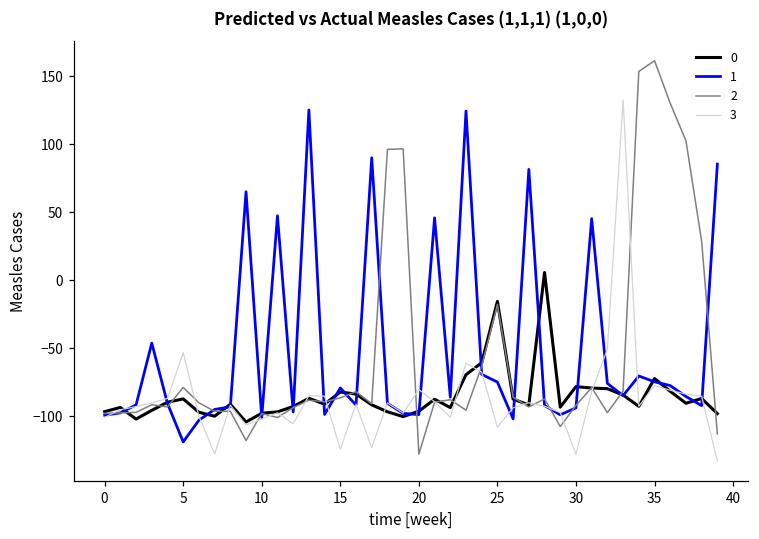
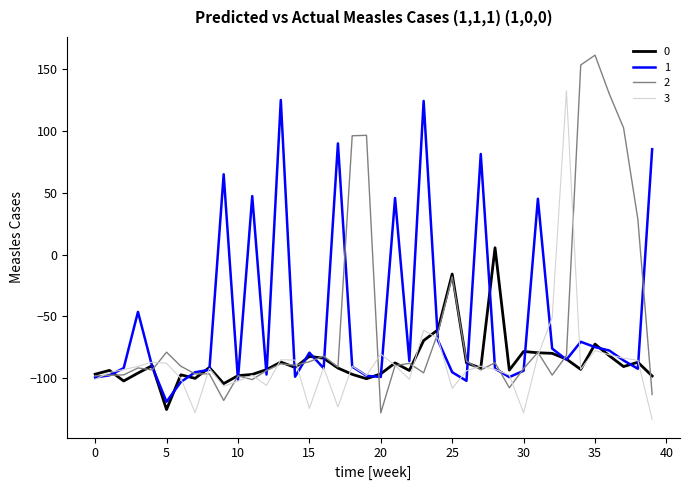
0, 5: -87 -> -125
3, 5: -53 -> -88
1, 25: -75 -> -95
